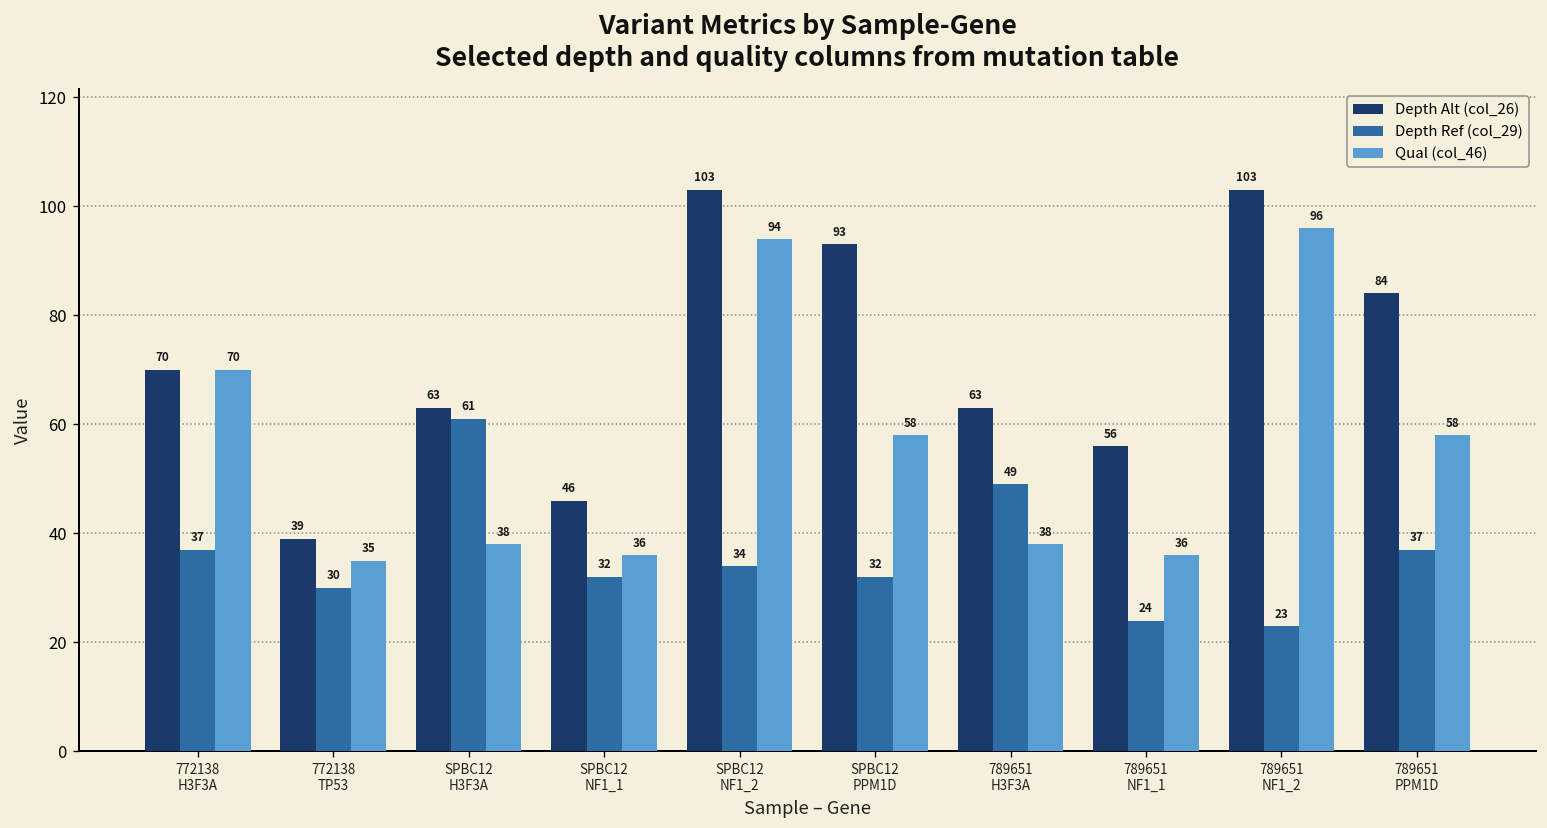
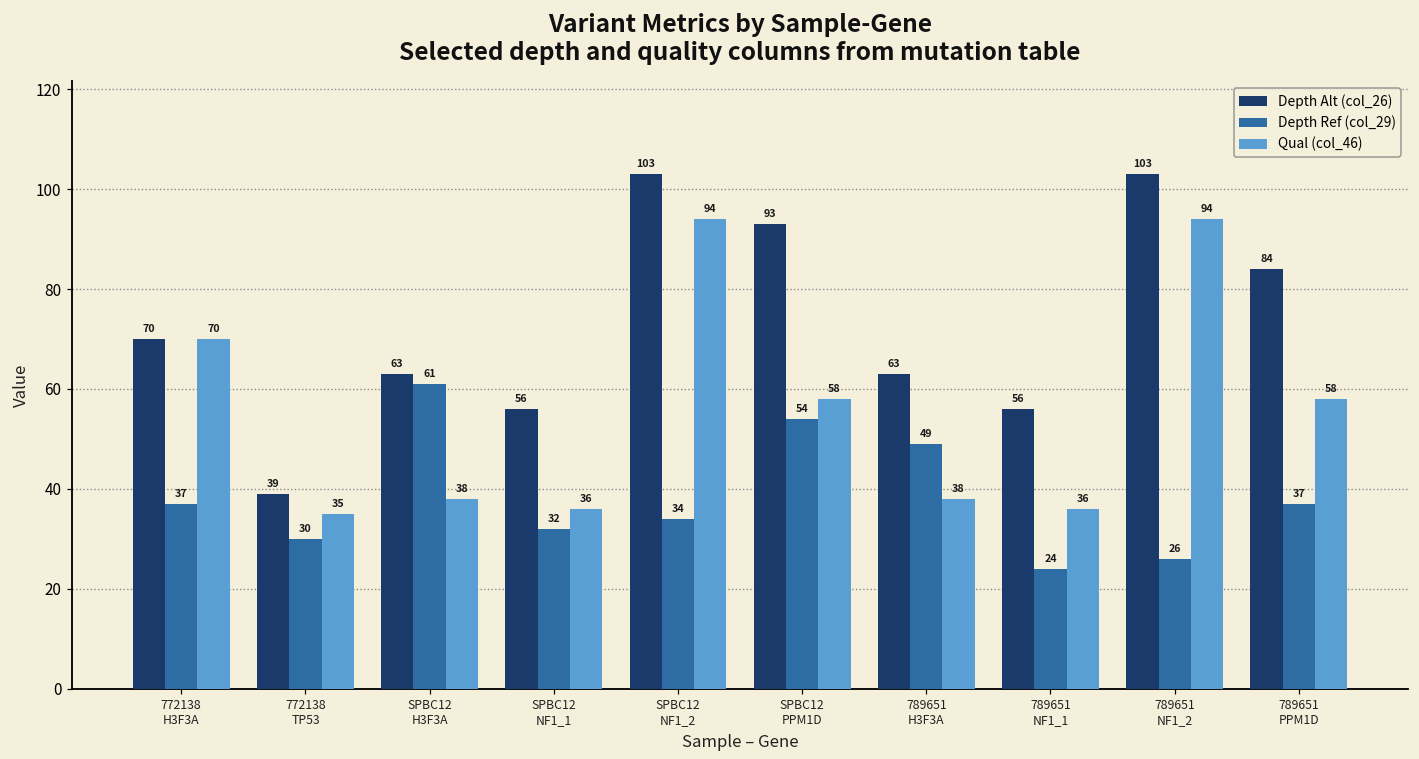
Depth Alt (col_26), SPBC12 NF1_1: 46 -> 56
Depth Ref (col_29), SPBC12 PPM1D: 32 -> 54
Depth Ref (col_29), 789651 NF1_2: 23 -> 26
Qual (col_46), 789651 NF1_2: 96 -> 94
